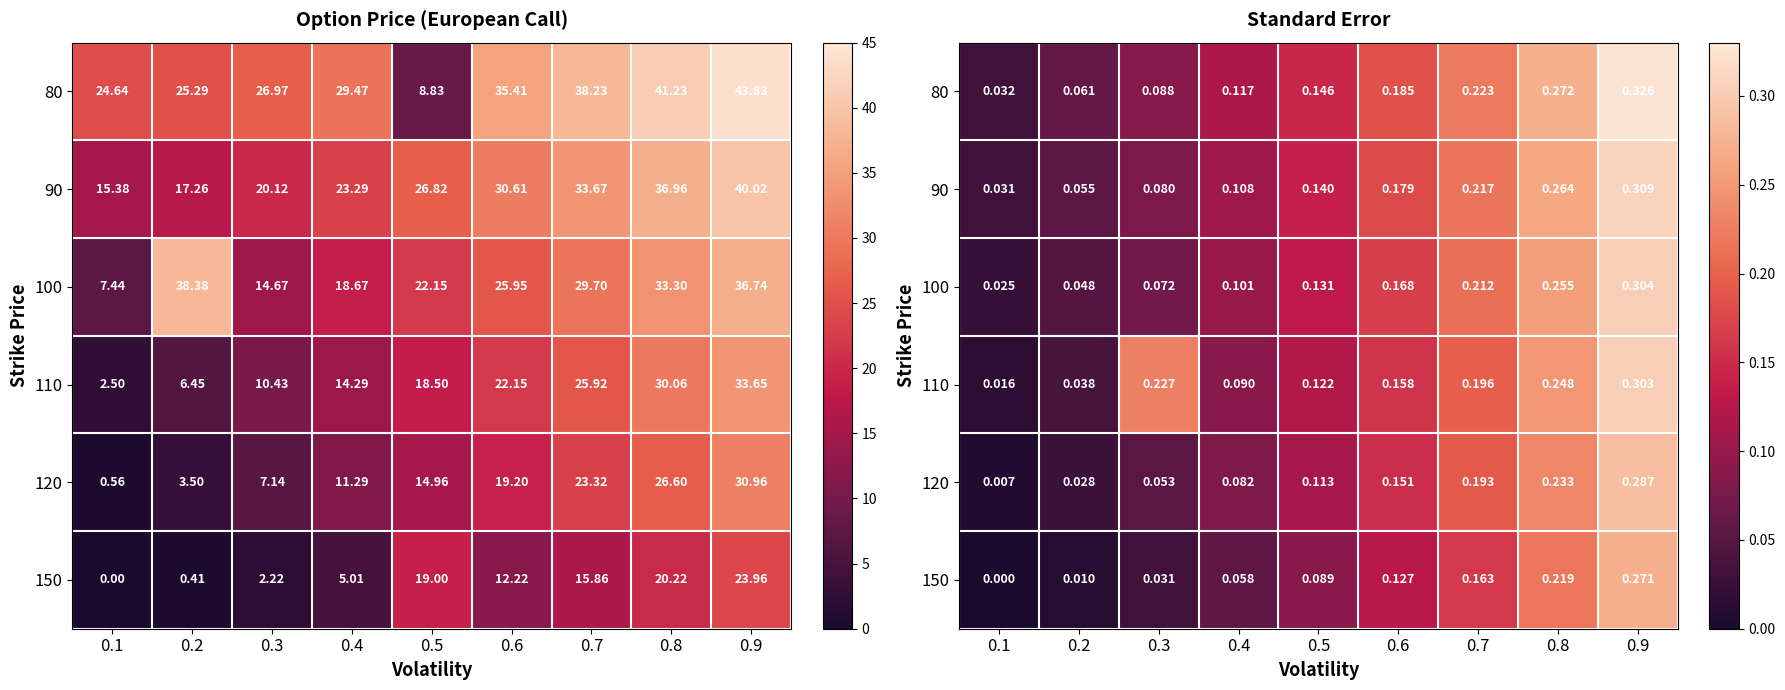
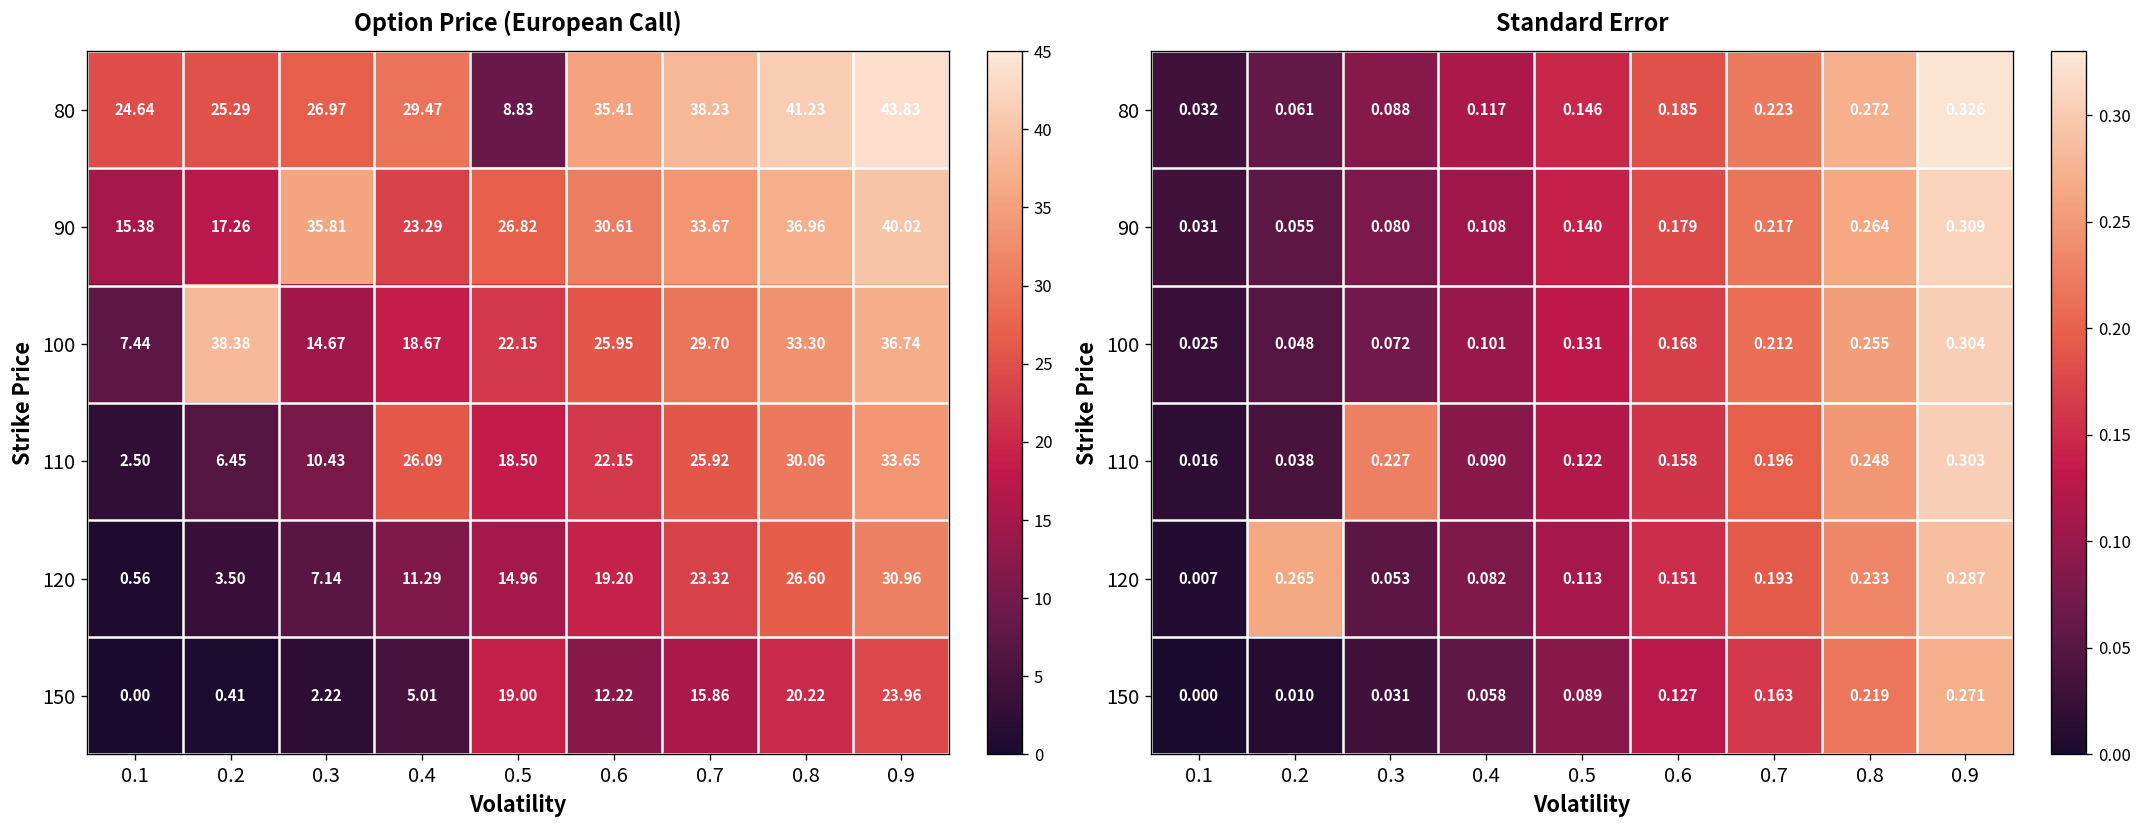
Option Price (European Call), 90, 0.3: 20.12 -> 35.81
Option Price (European Call), 110, 0.4: 14.29 -> 26.09
Standard Error, 120, 0.2: 0.028 -> 0.265
